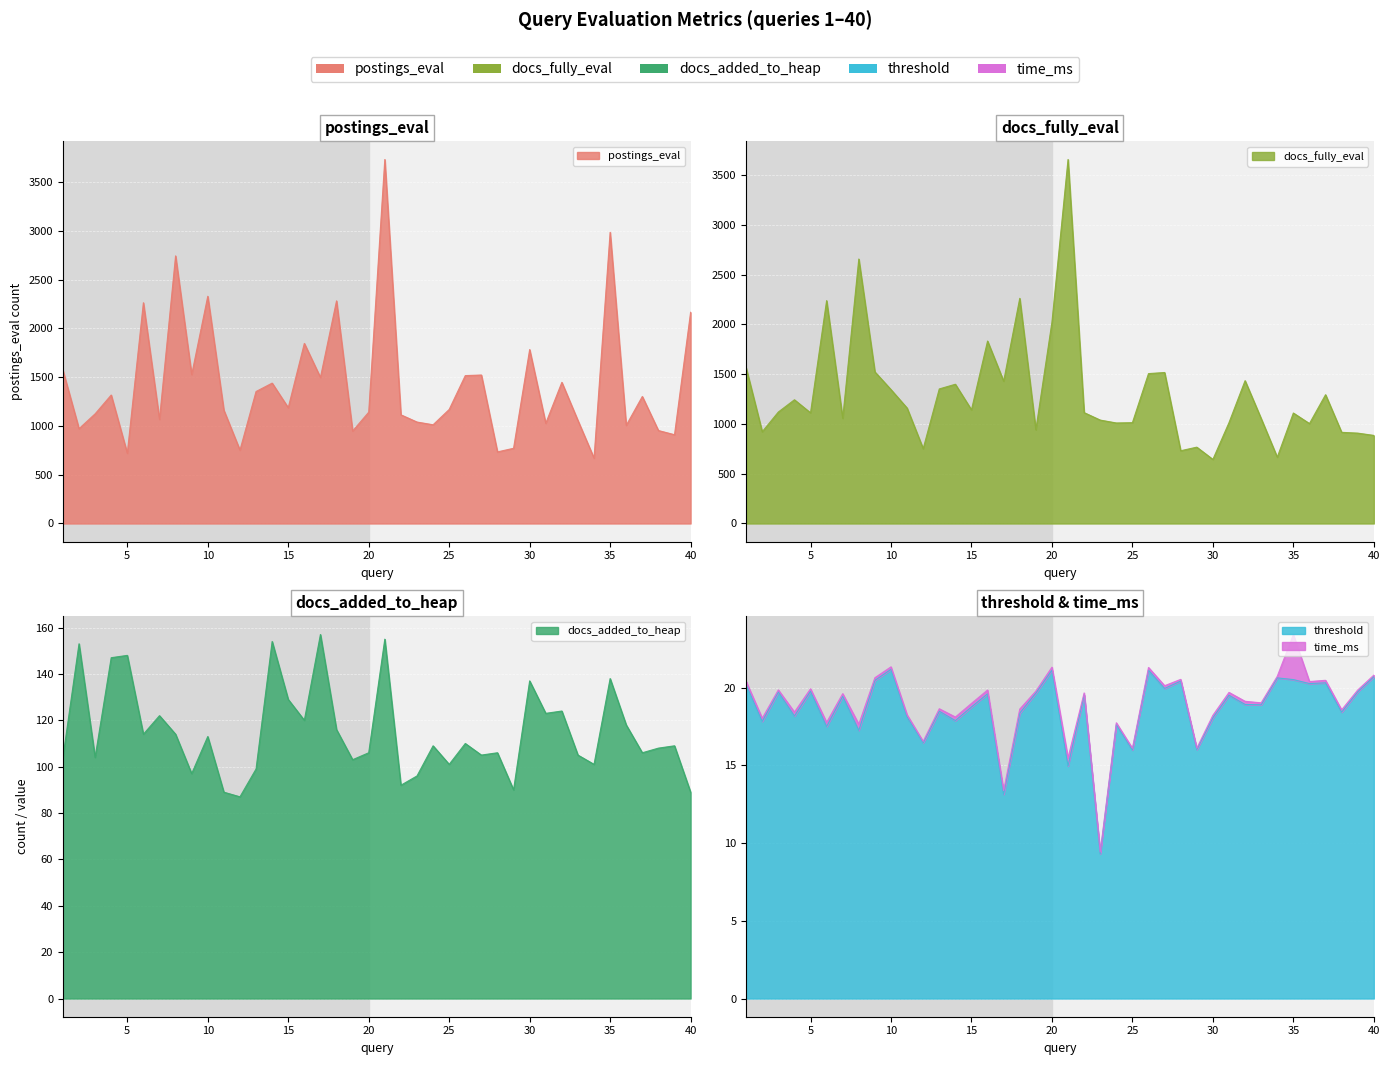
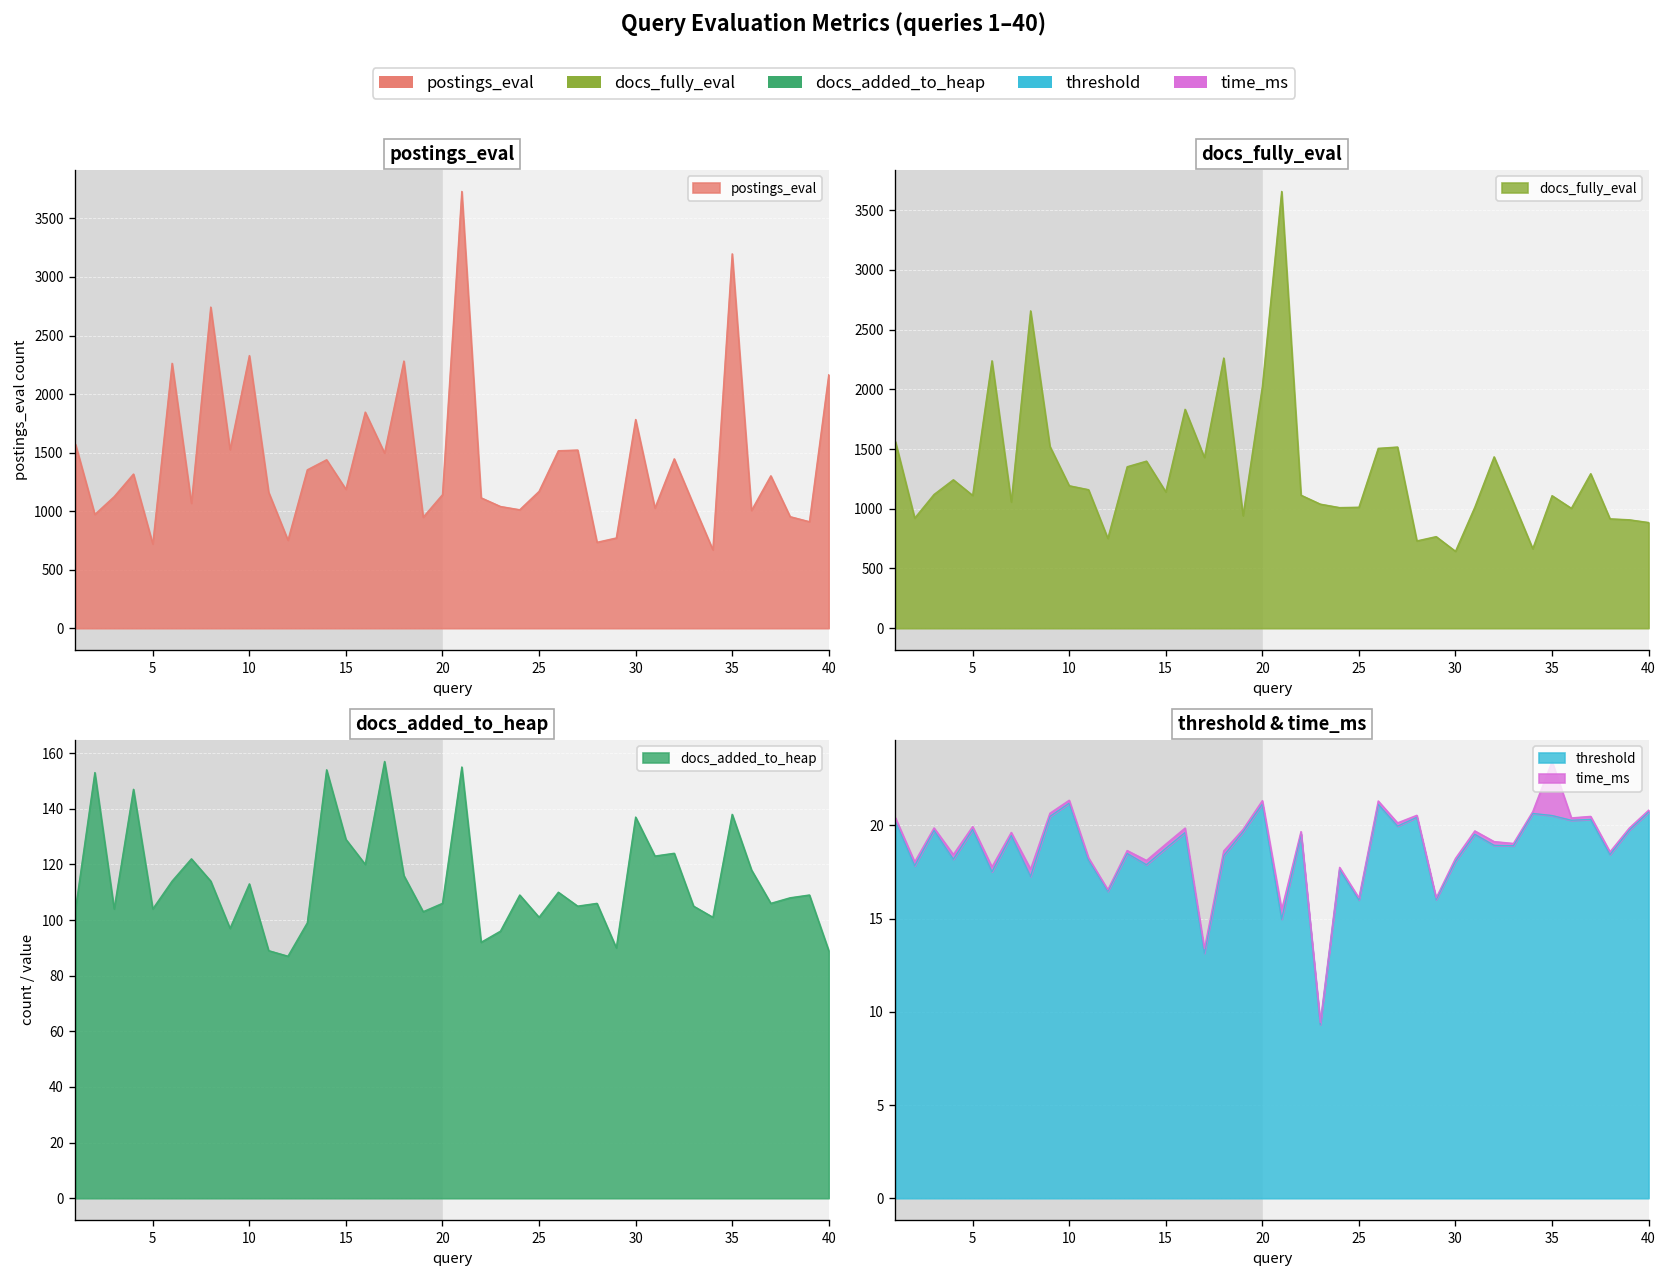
postings_eval, 35: 3000 -> 3200
docs_fully_eval, 10: 1300 -> 1200
docs_added_to_heap, 5: 148 -> 104
